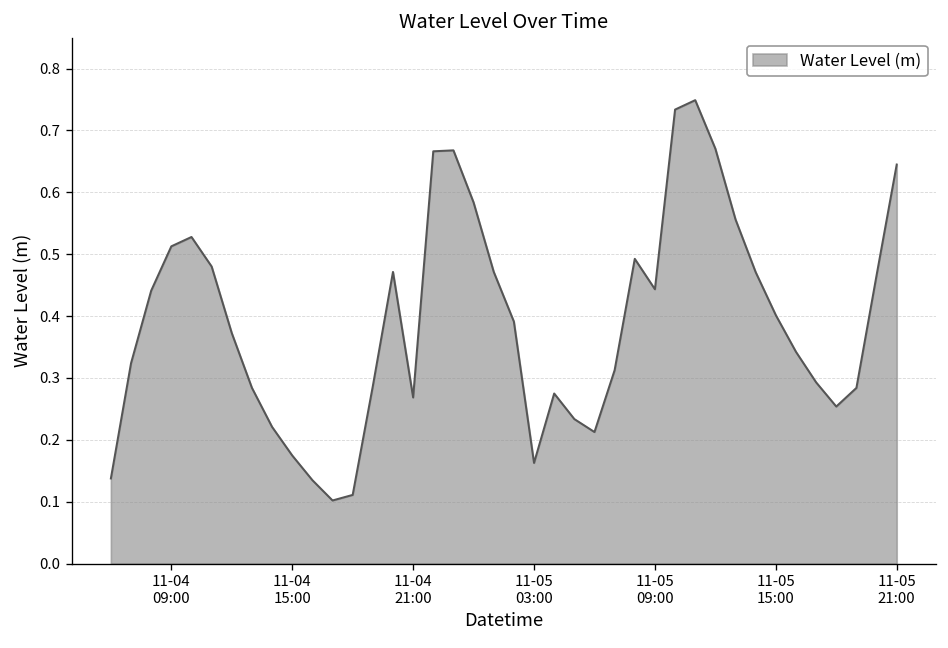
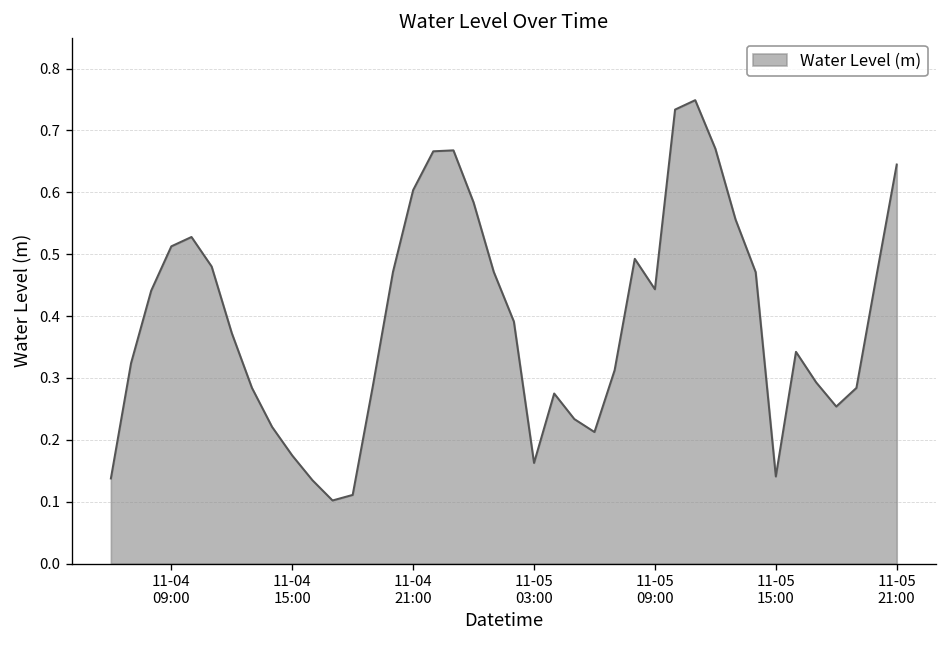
11-04 21:00: 0.27 -> 0.60
11-05 15:00: 0.40 -> 0.14
